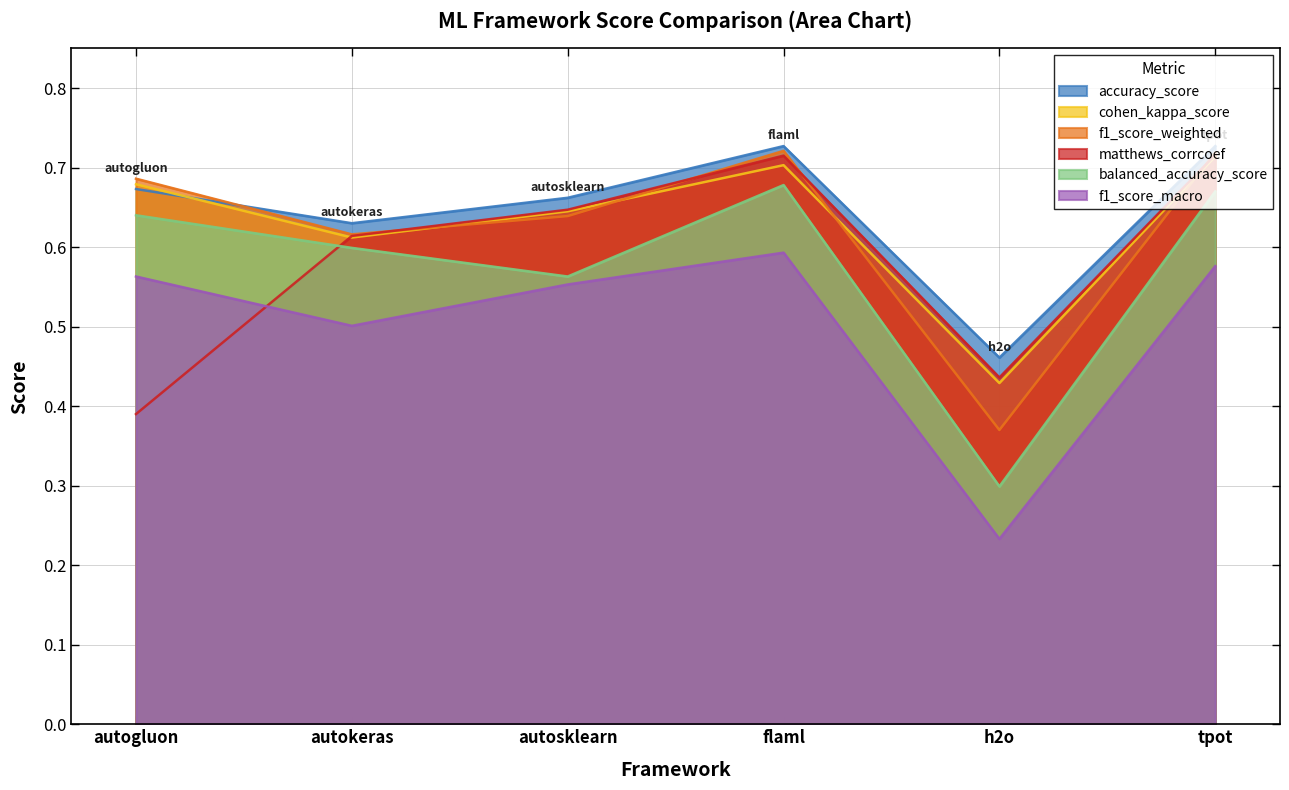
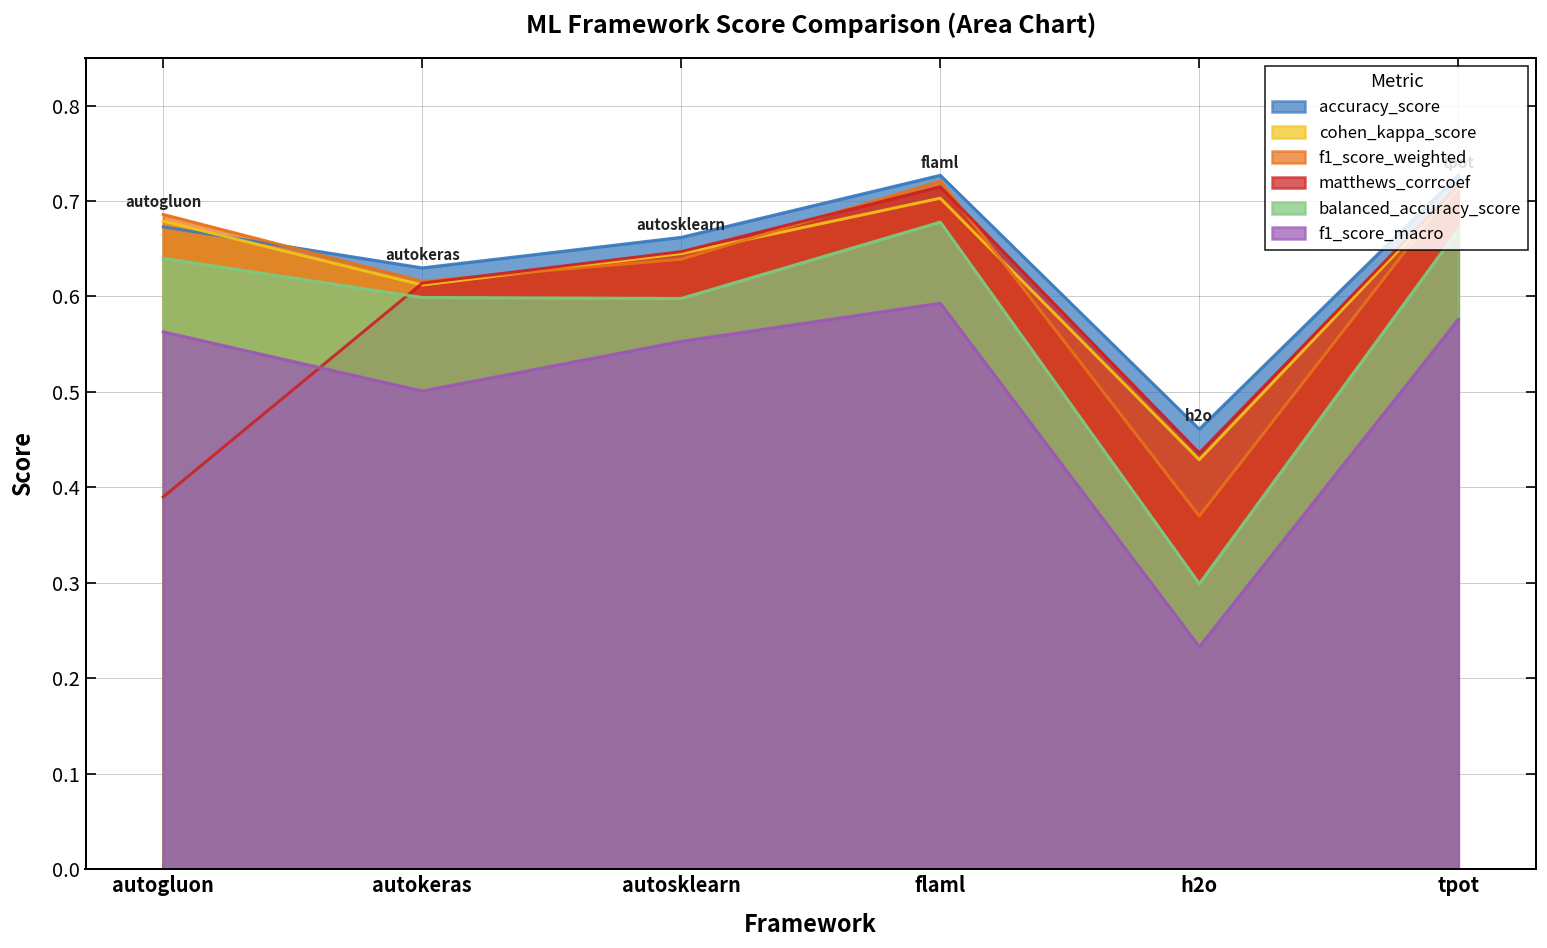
balanced_accuracy_score, autosklearn: 0.56 -> 0.60
